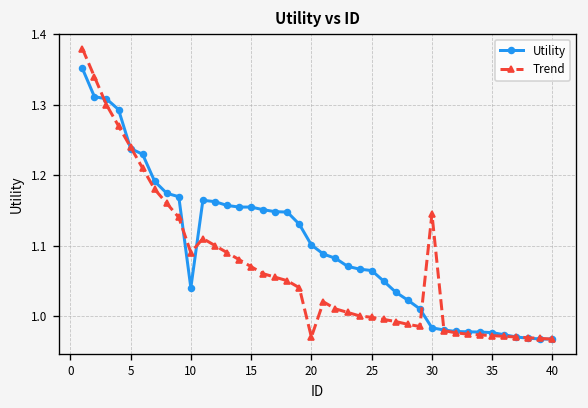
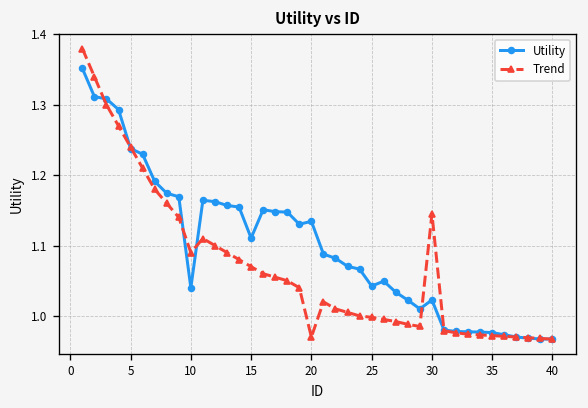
Utility, 15: 1.15 -> 1.11
Utility, 20: 1.10 -> 1.13
Utility, 25: 1.06 -> 1.04
Utility, 30: 0.98 -> 1.02
